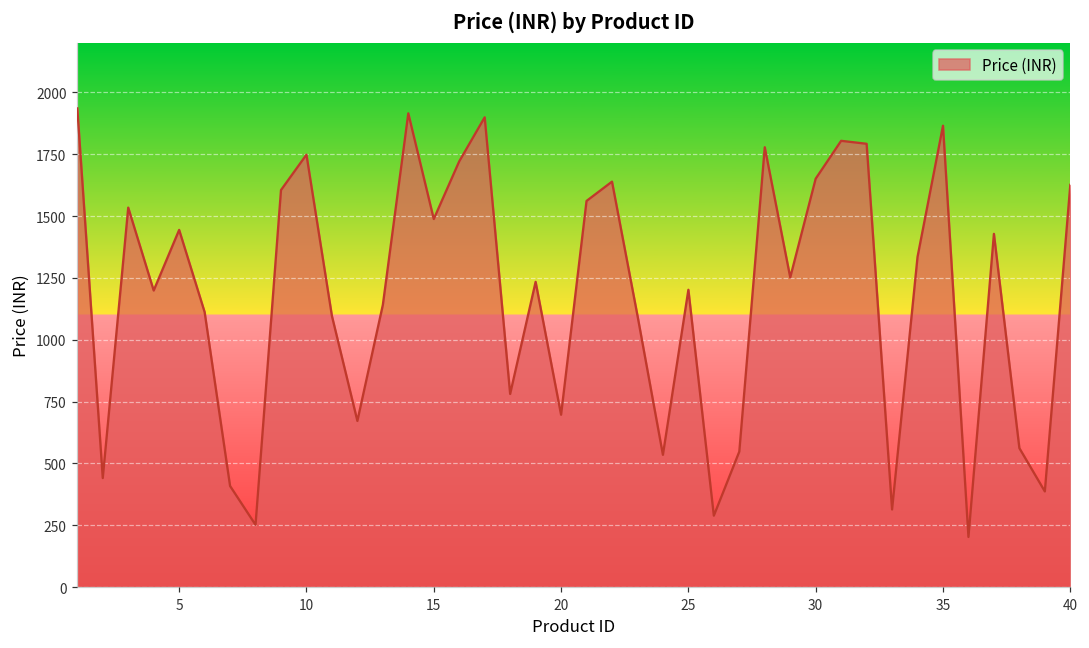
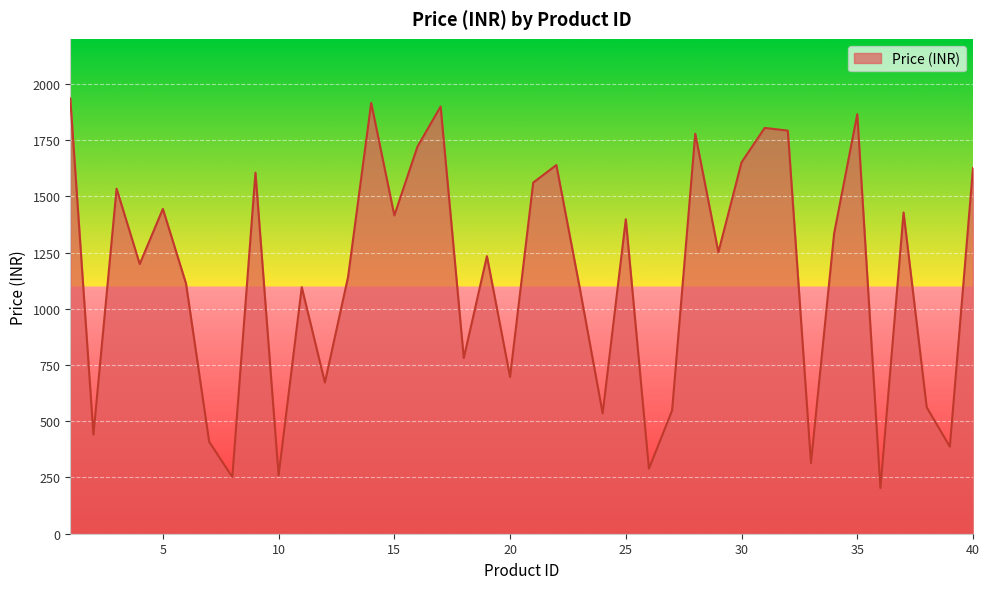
10: 1750 -> 260
15: 1490 -> 1420
25: 1200 -> 1400
